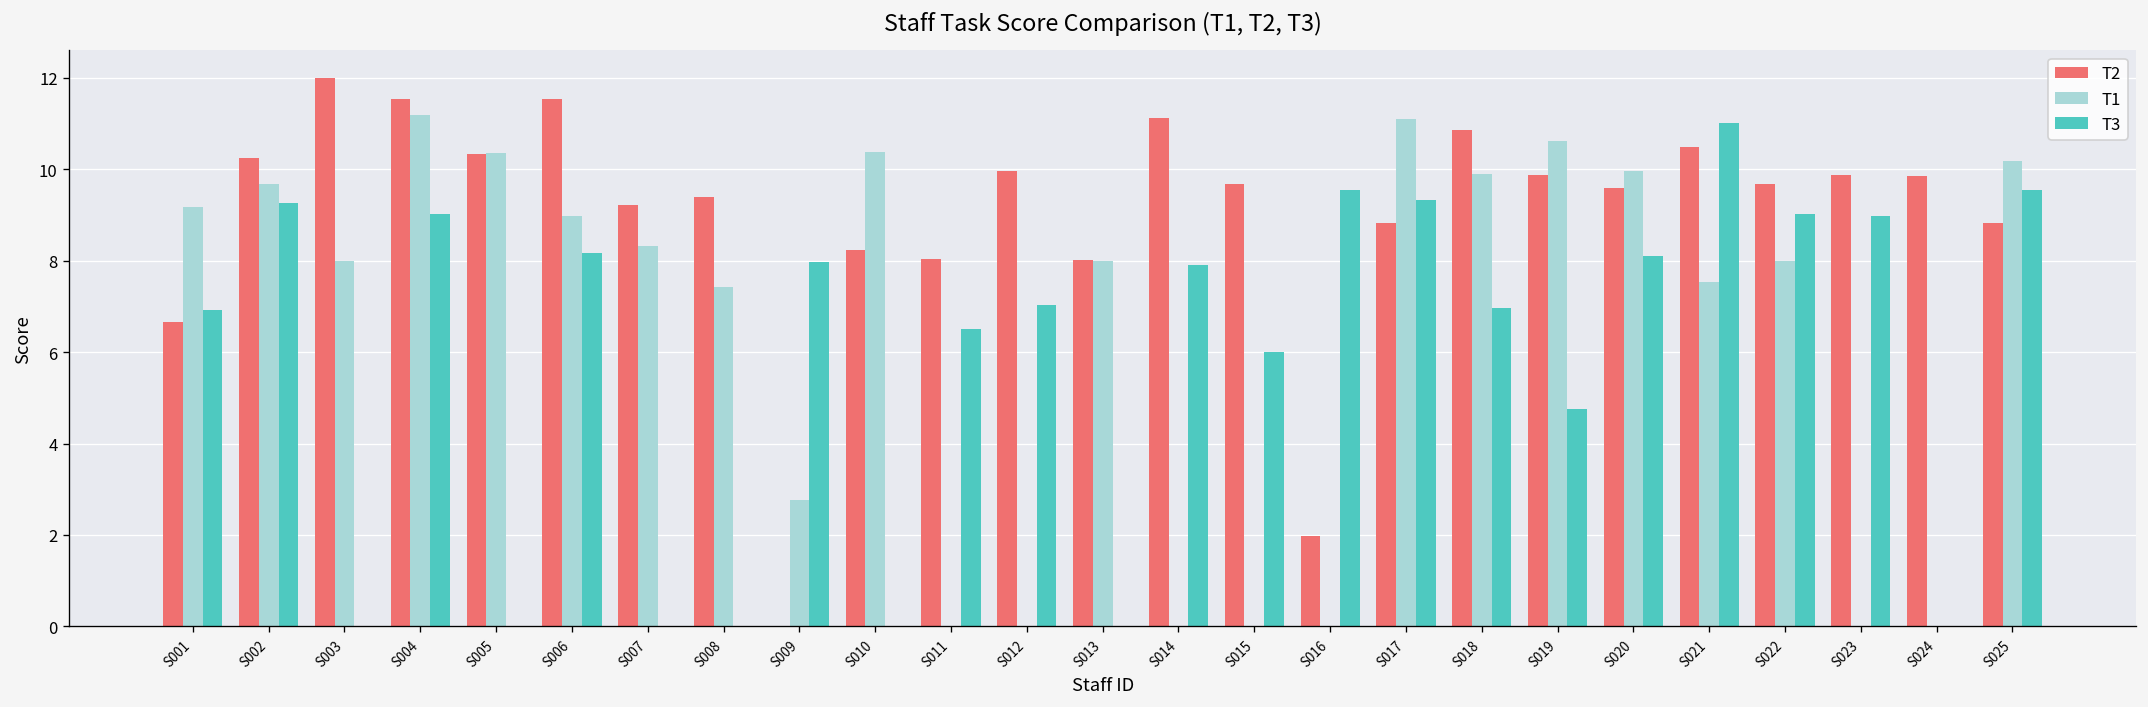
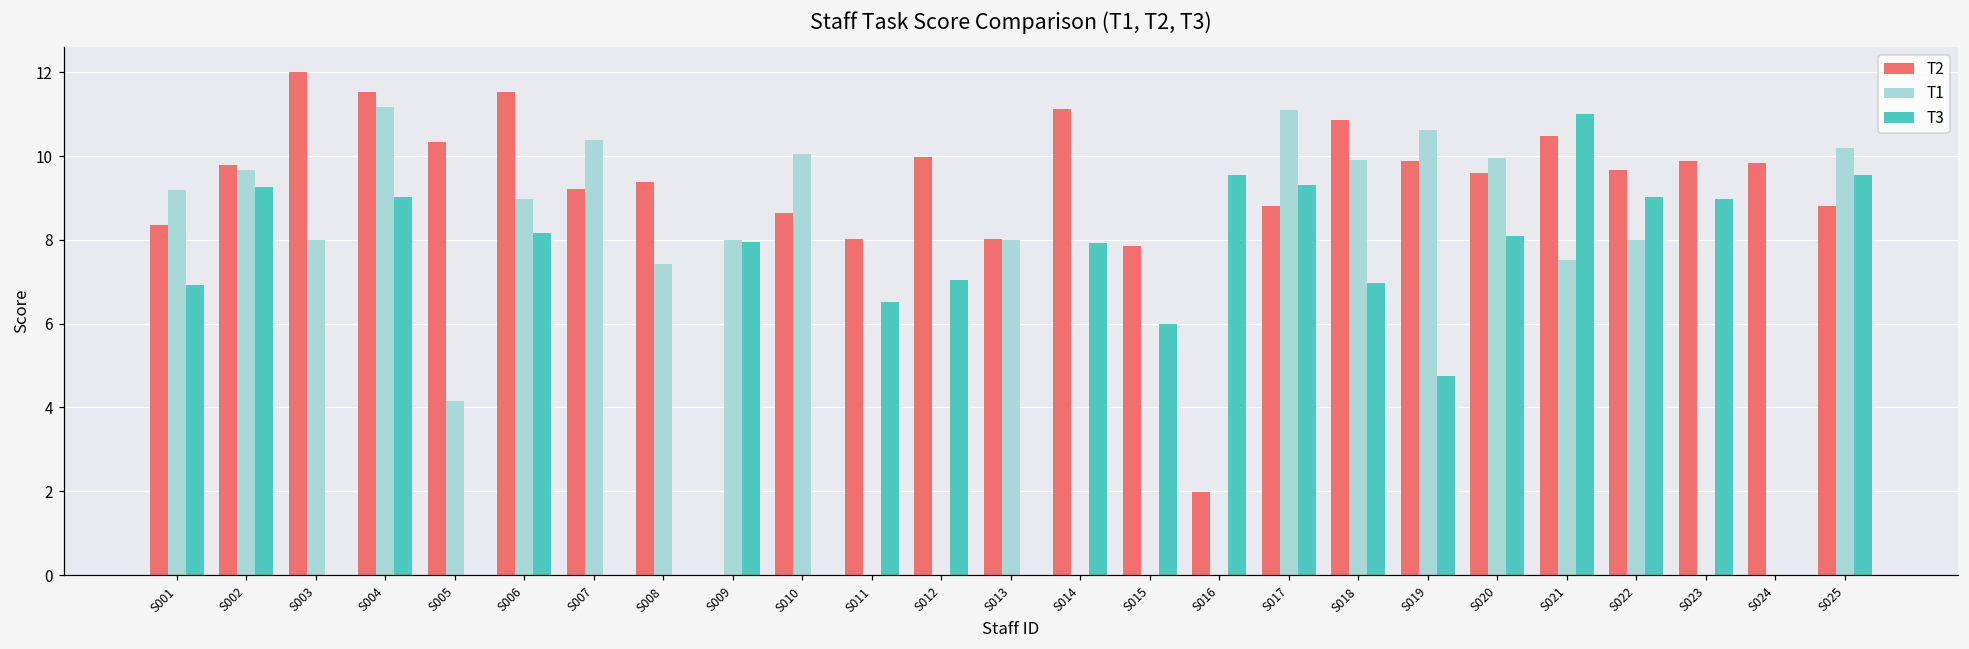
T2, S001: 6.7 -> 8.3
T2, S002: 10.2 -> 9.8
T1, S005: 10.4 -> 4.2
T1, S007: 8.3 -> 10.4
T1, S009: 2.8 -> 8.0
T2, S010: 8.2 -> 8.6
T1, S010: 10.4 -> 10.1
T2, S015: 9.7 -> 7.9
